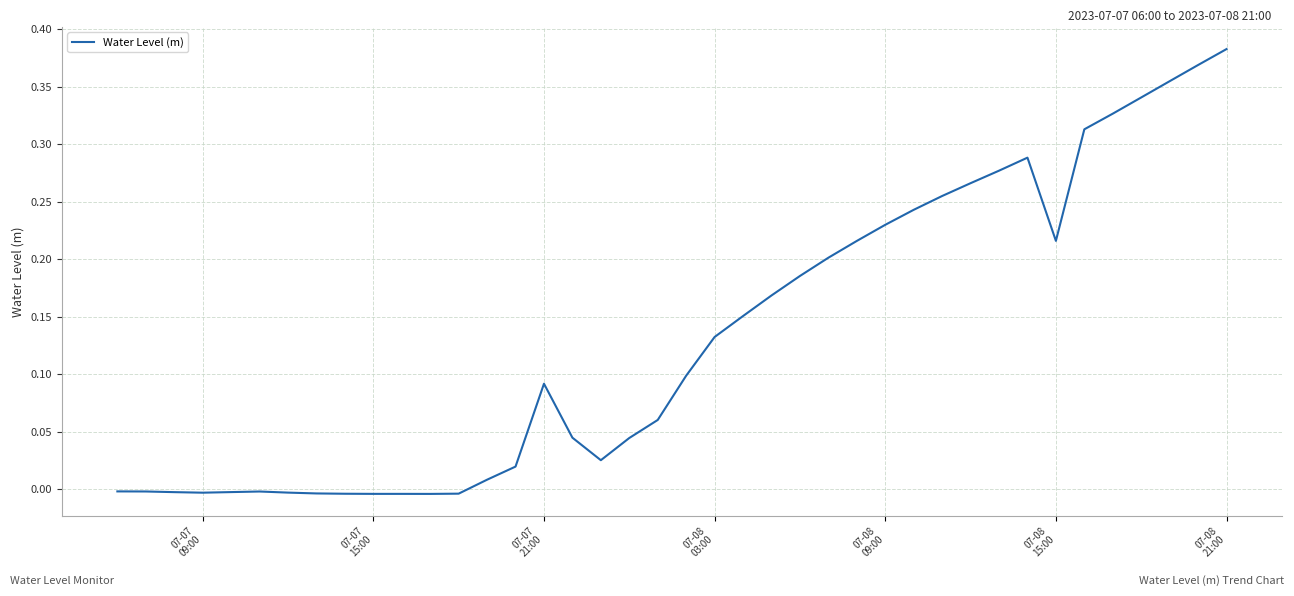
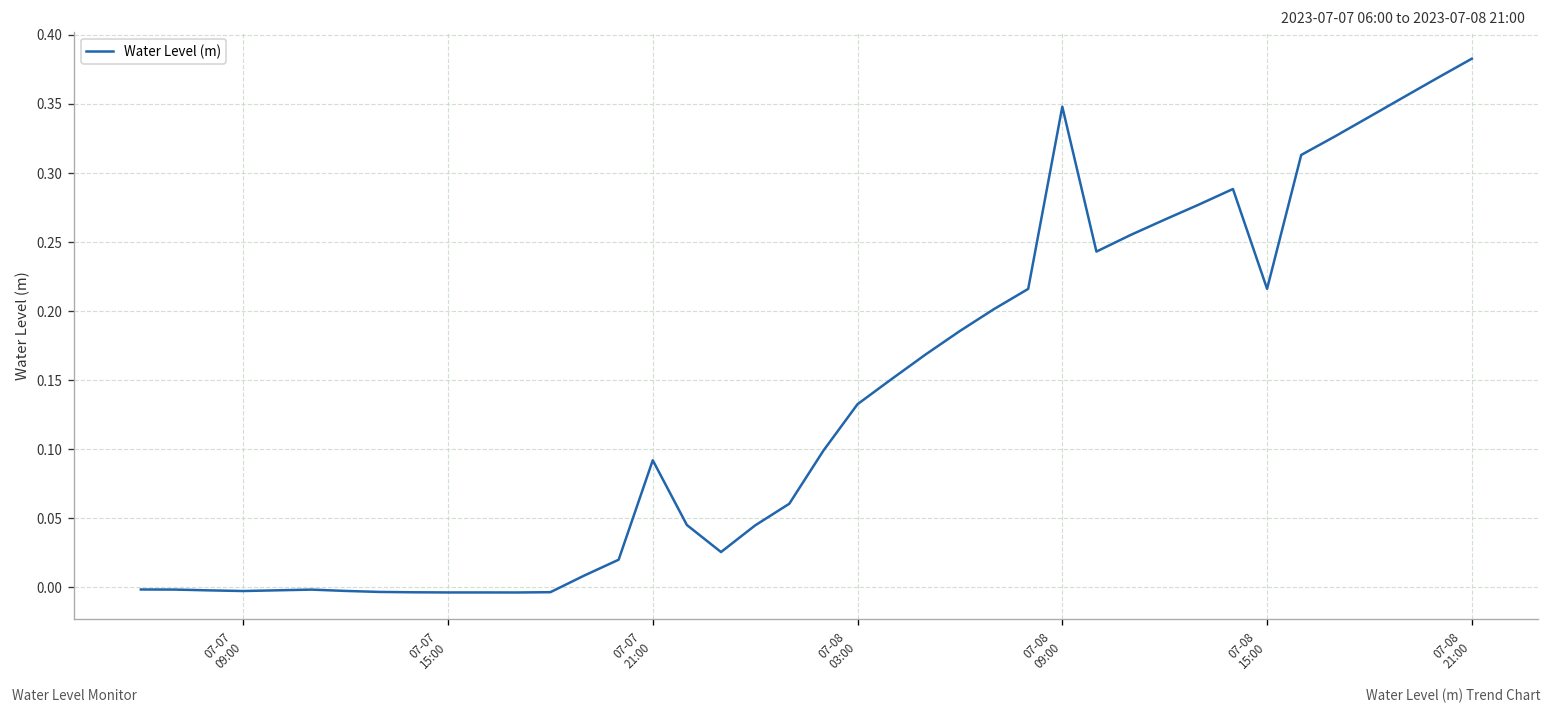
07-08 09:00: 0.230 -> 0.348
